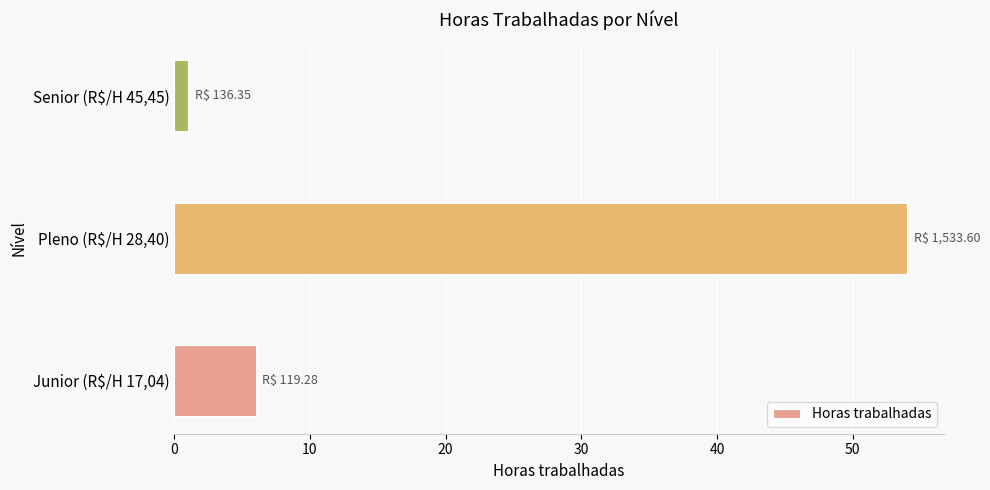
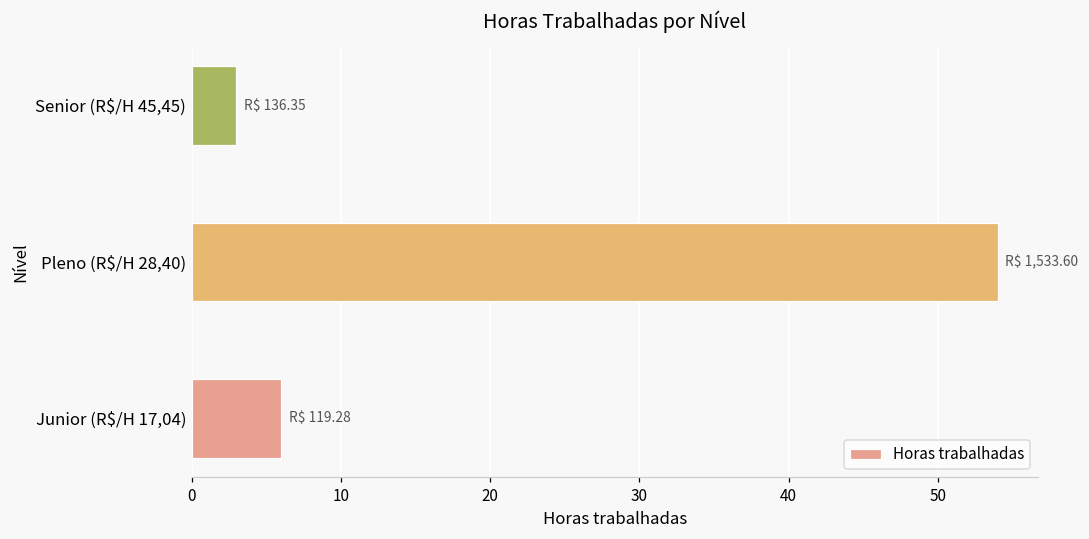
Senior (R$/H 45,45): 1 -> 3
